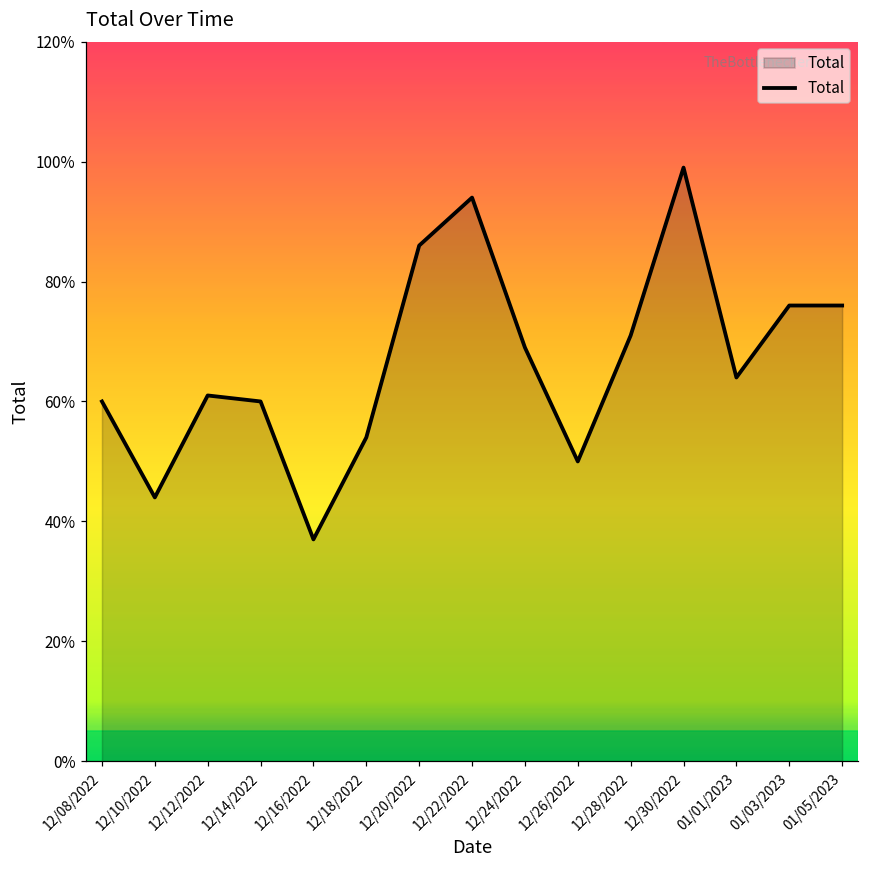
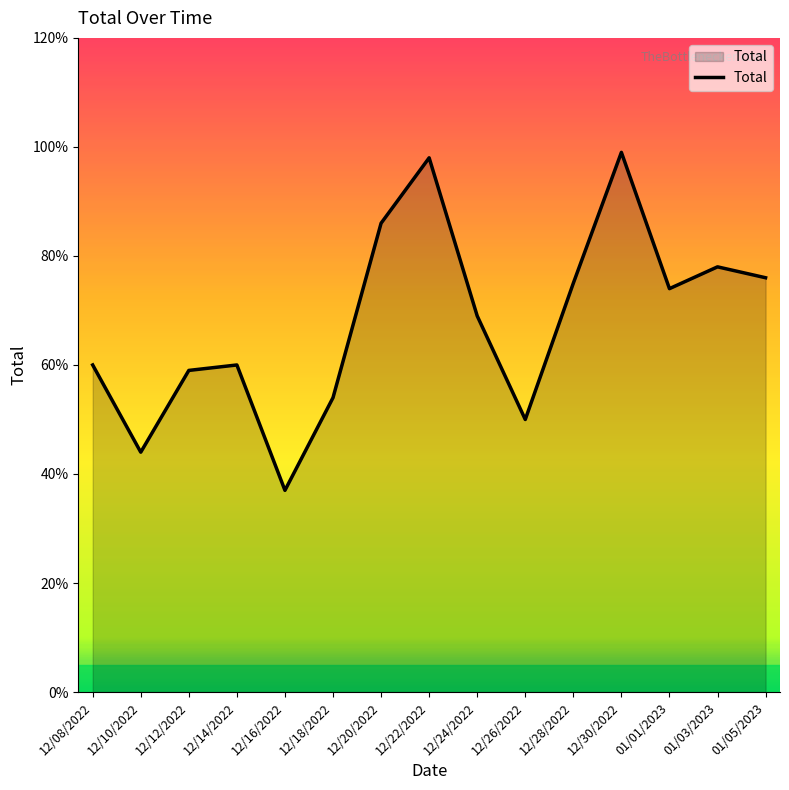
12/12/2022: 61% -> 59%
12/22/2022: 94% -> 98%
12/28/2022: 71% -> 75%
01/01/2023: 64% -> 74%
01/03/2023: 76% -> 78%
